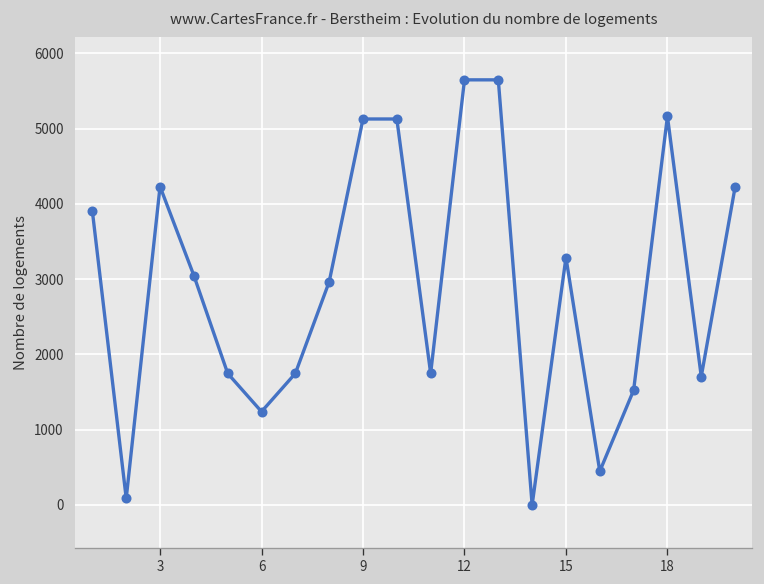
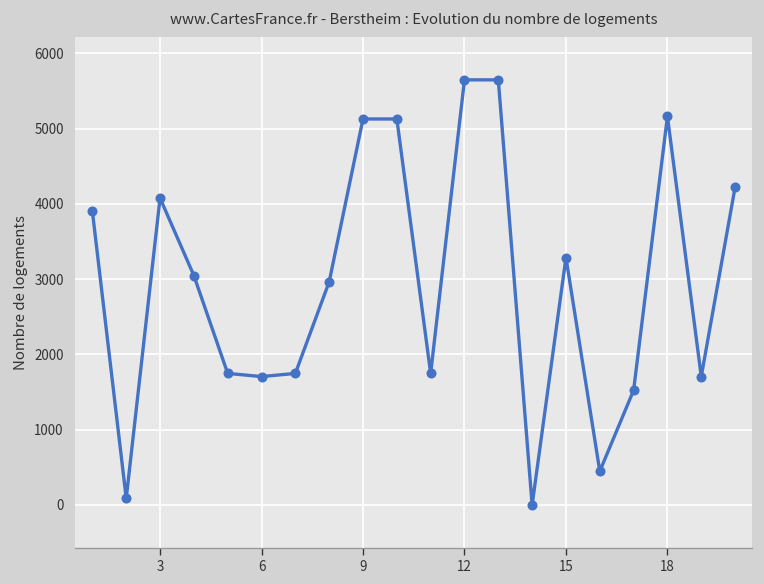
3: 4200 -> 4100
6: 1200 -> 1700
